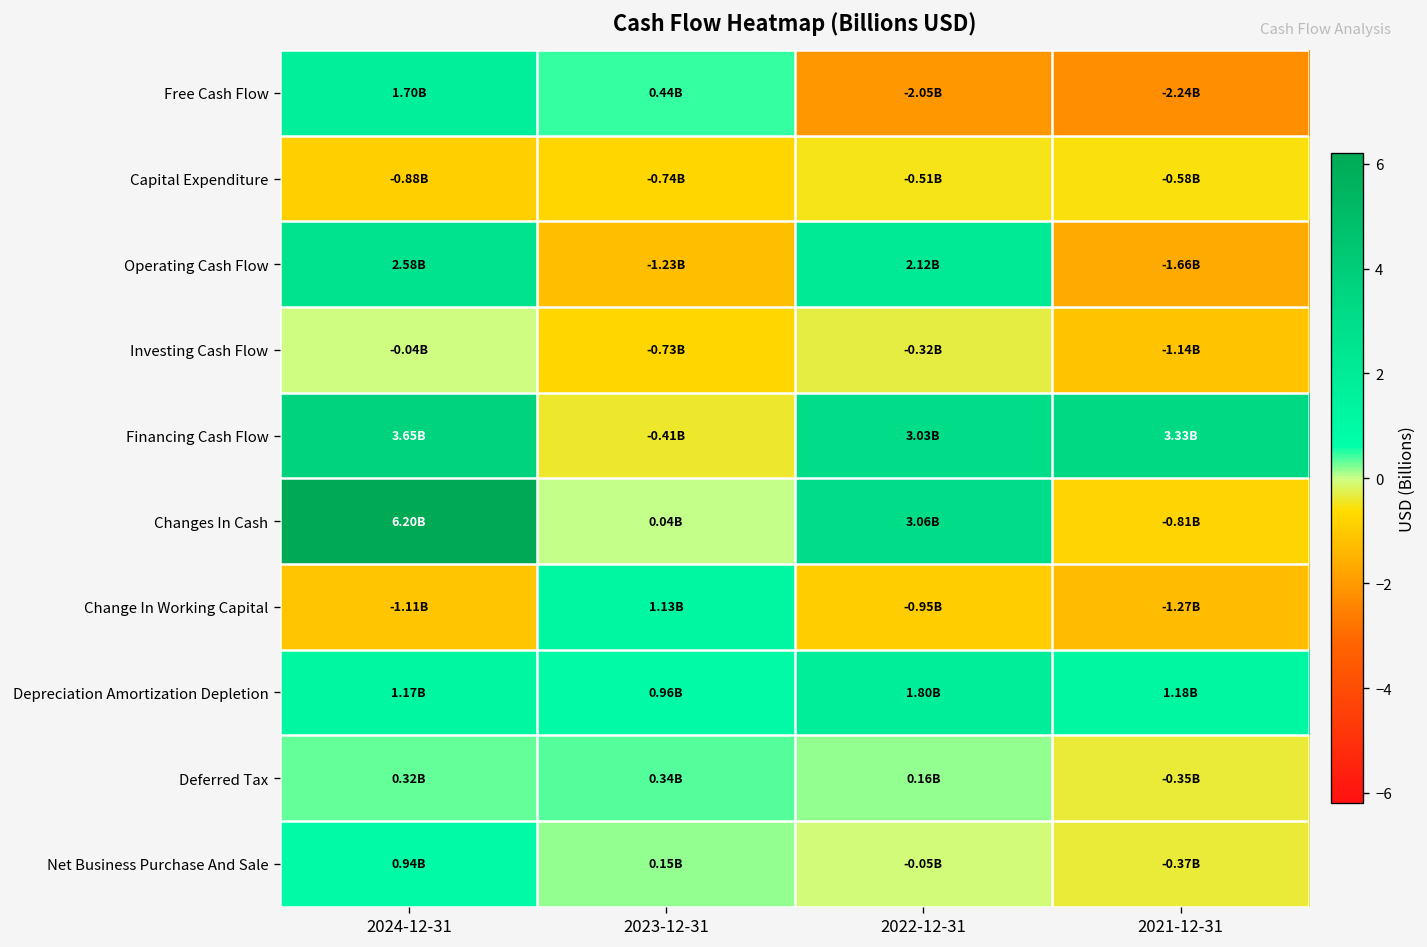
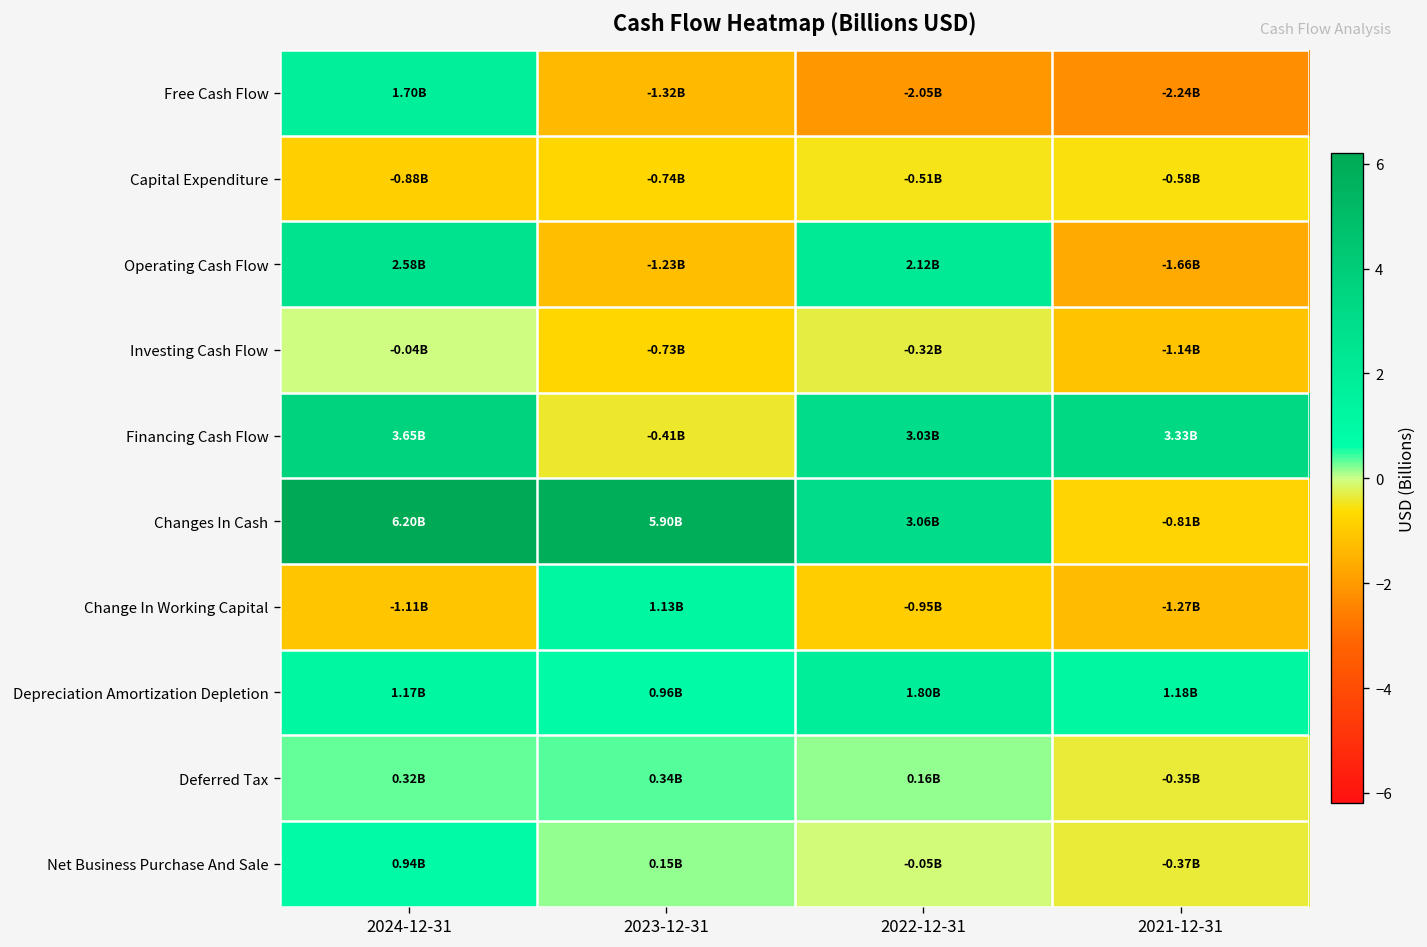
Free Cash Flow, 2023-12-31: 0.44B -> -1.32B
Changes In Cash, 2023-12-31: 0.04B -> 5.90B
